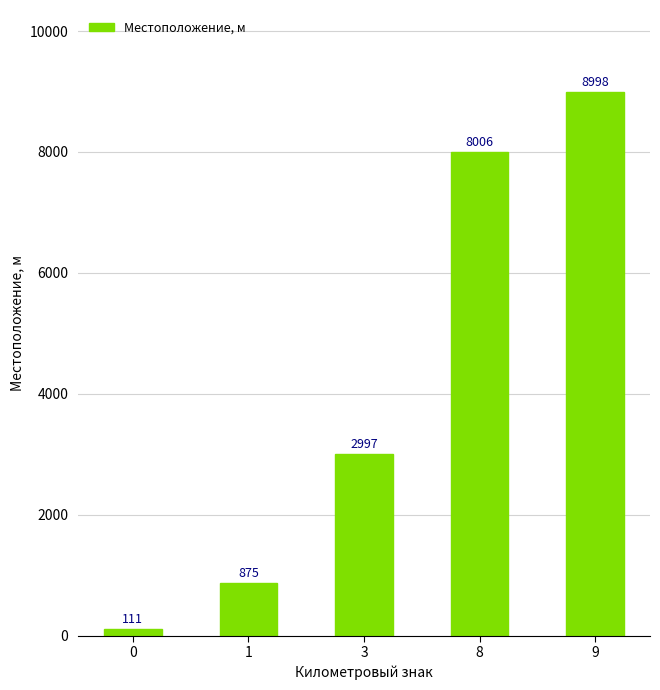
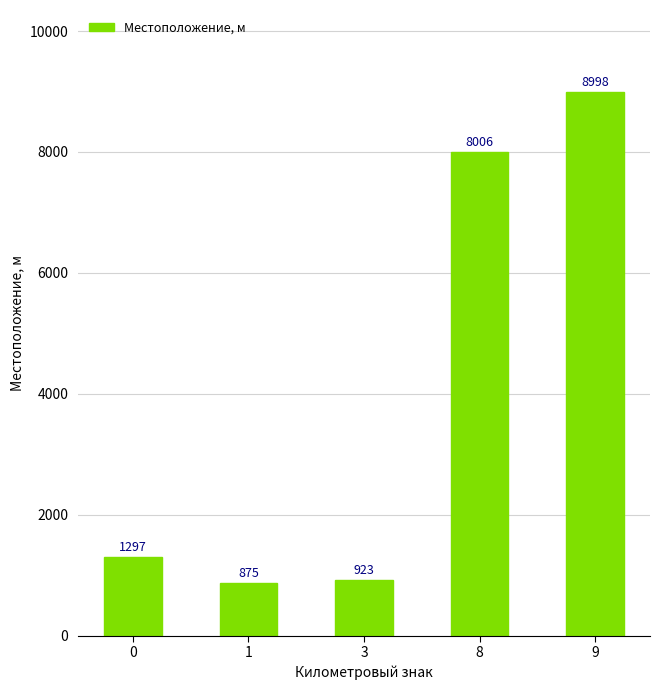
0: 111 -> 1297
3: 2997 -> 923
